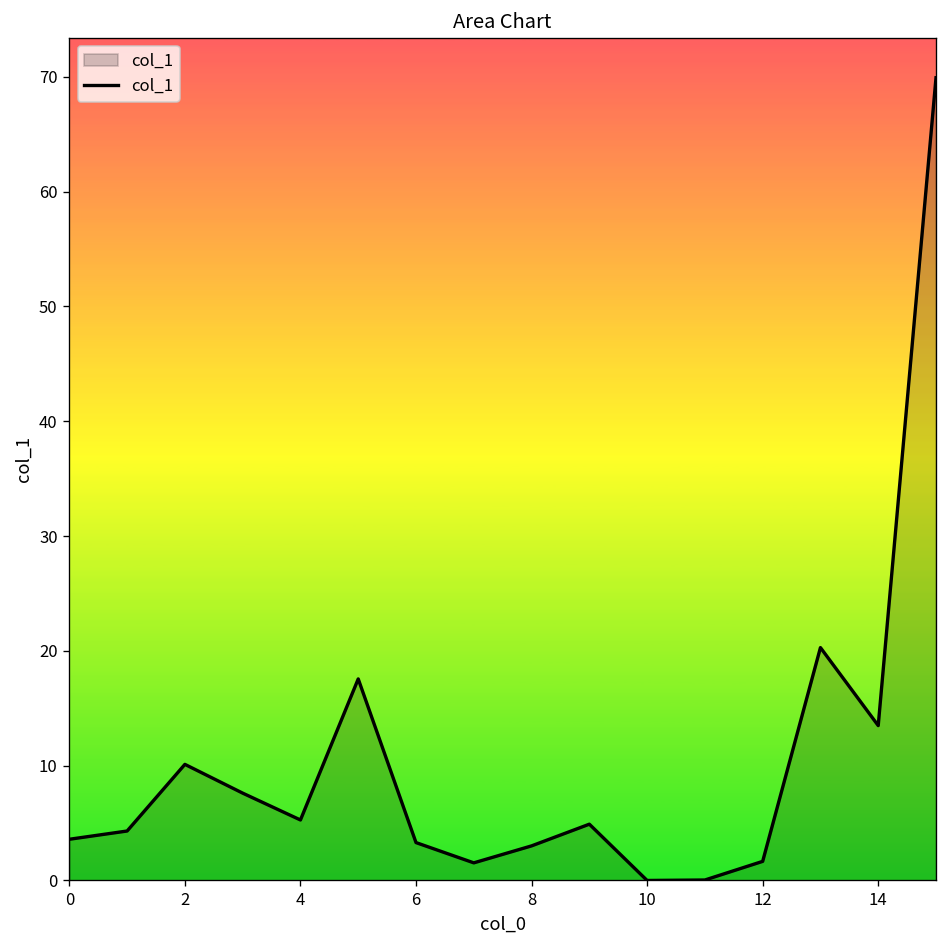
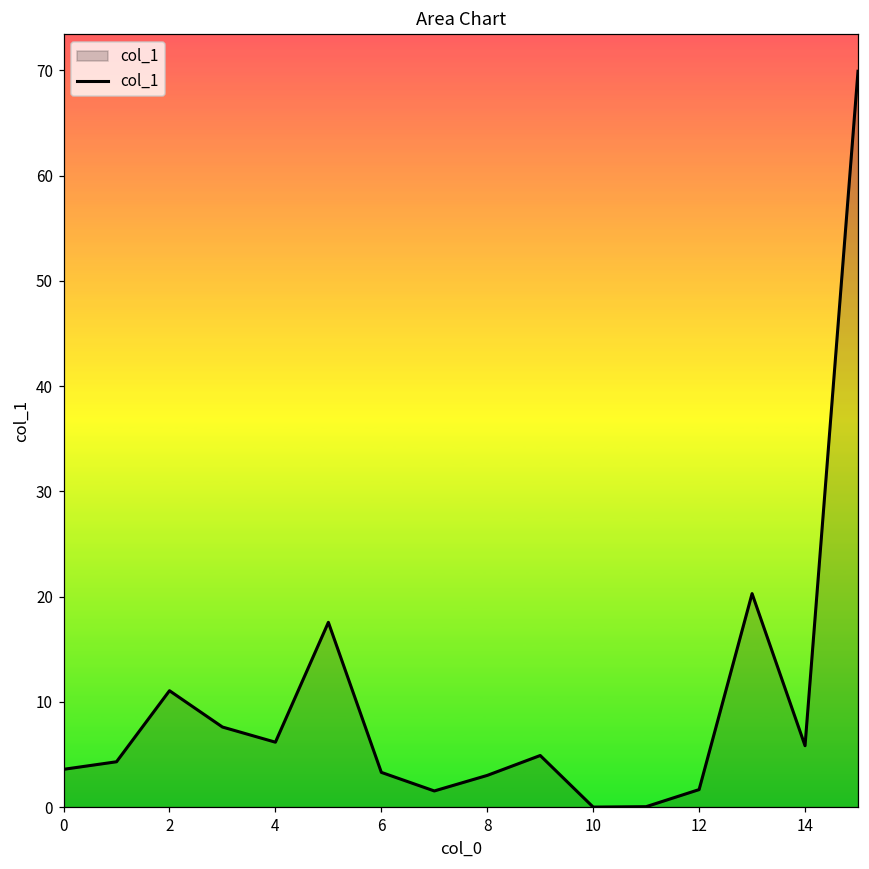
2: 10 -> 11
4: 5 -> 6
14: 13 -> 6
